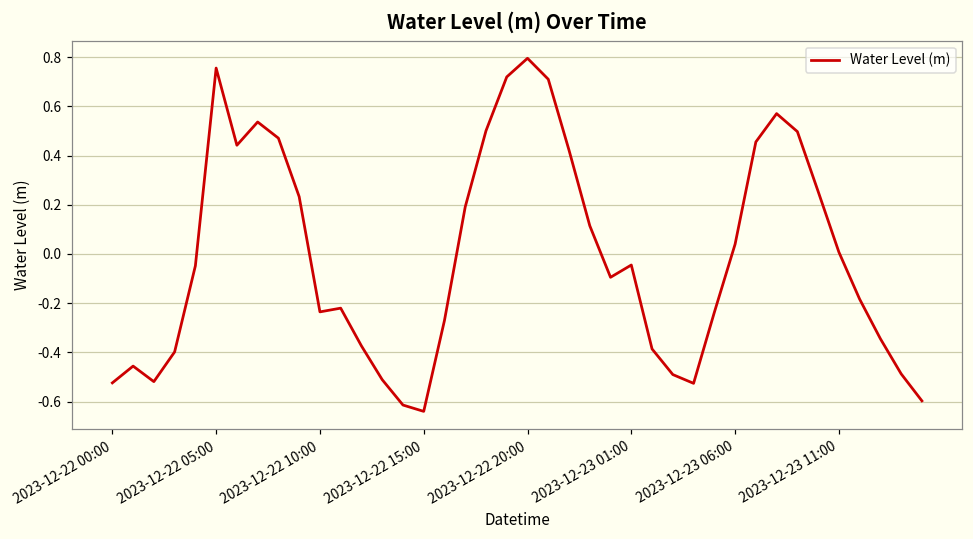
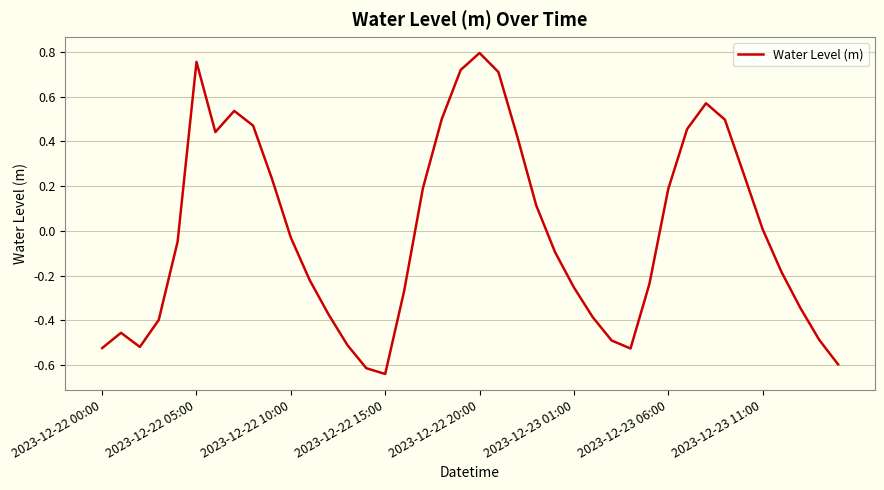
2023-12-22 10:00: -0.24 -> -0.03
2023-12-23 01:00: -0.04 -> -0.25
2023-12-23 06:00: 0.04 -> 0.19
